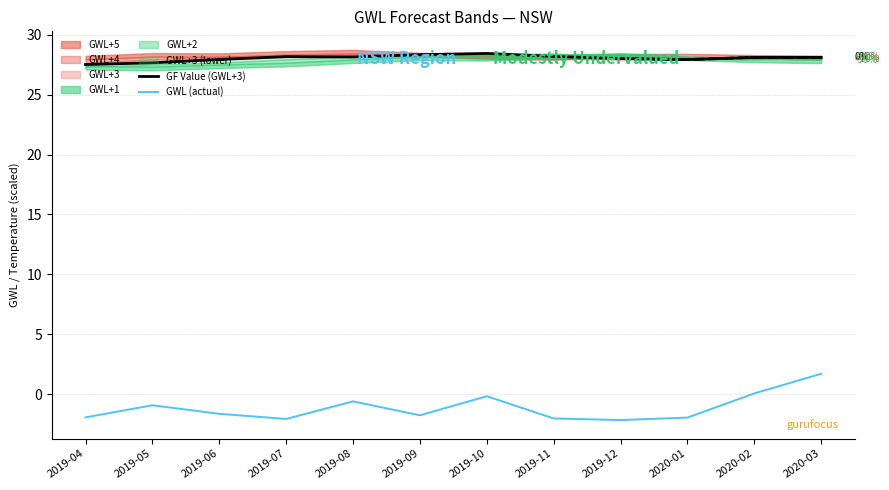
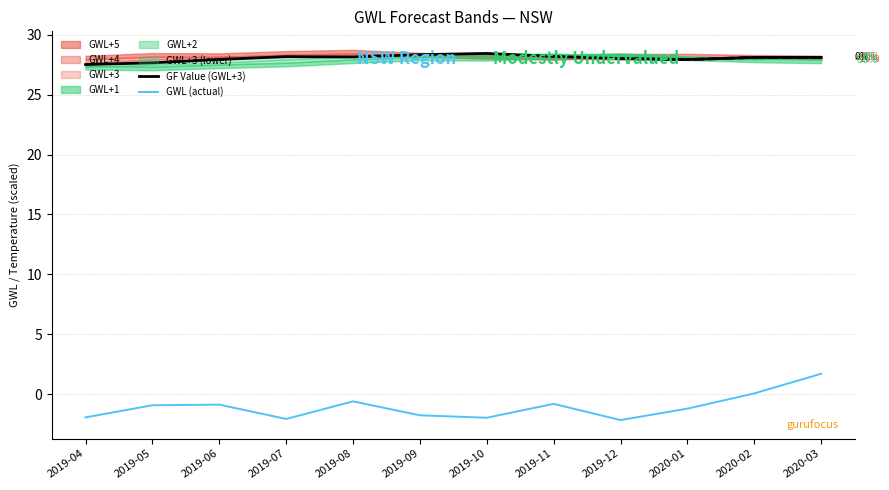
GWL (actual), 2019-06: -1.6 -> -0.9
GWL (actual), 2019-10: -0.2 -> -2.0
GWL (actual), 2019-11: -2.0 -> -0.8
GWL (actual), 2020-01: -2.0 -> -1.2
